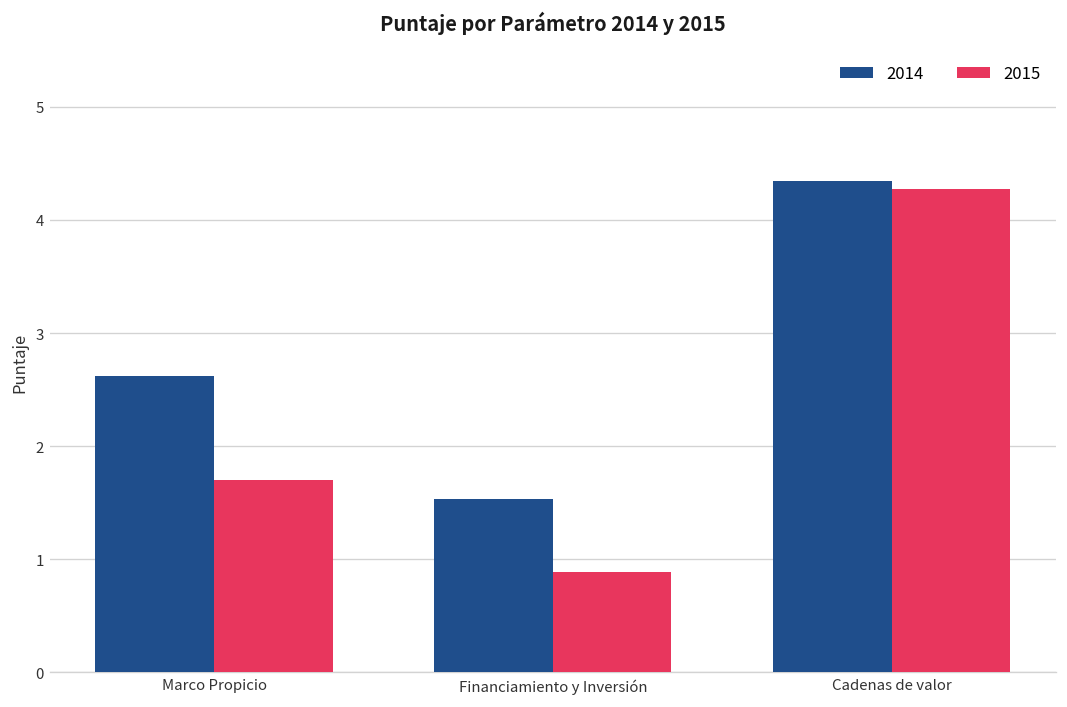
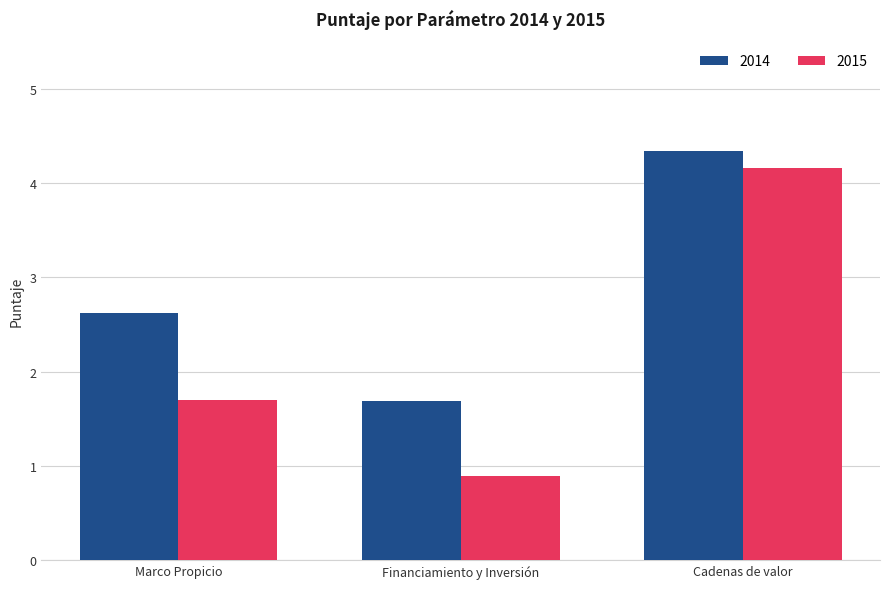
2014, Financiamiento y Inversión: 1.5 -> 1.7
2015, Cadenas de valor: 4.3 -> 4.2
